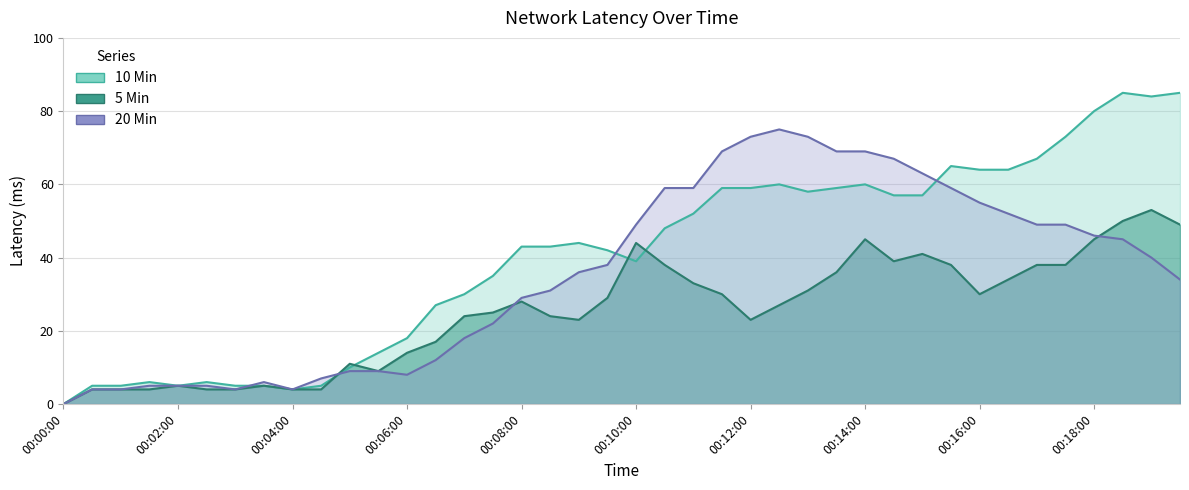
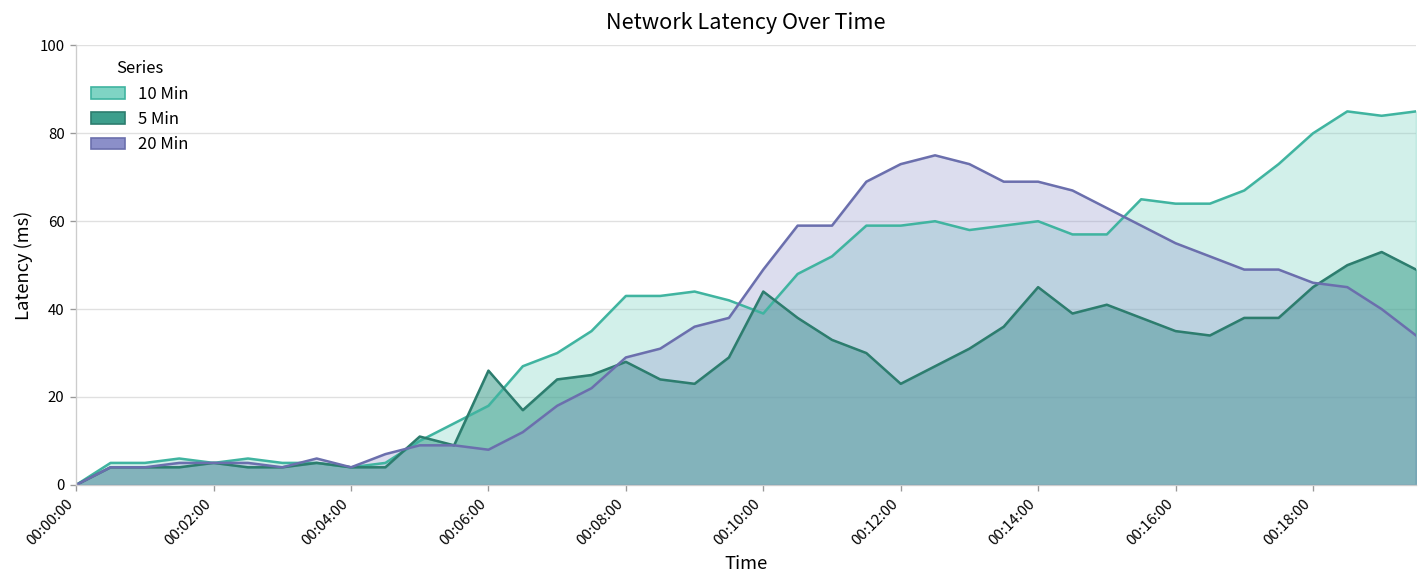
5 Min, 00:06:00: 14 -> 26
5 Min, 00:16:00: 30 -> 35
